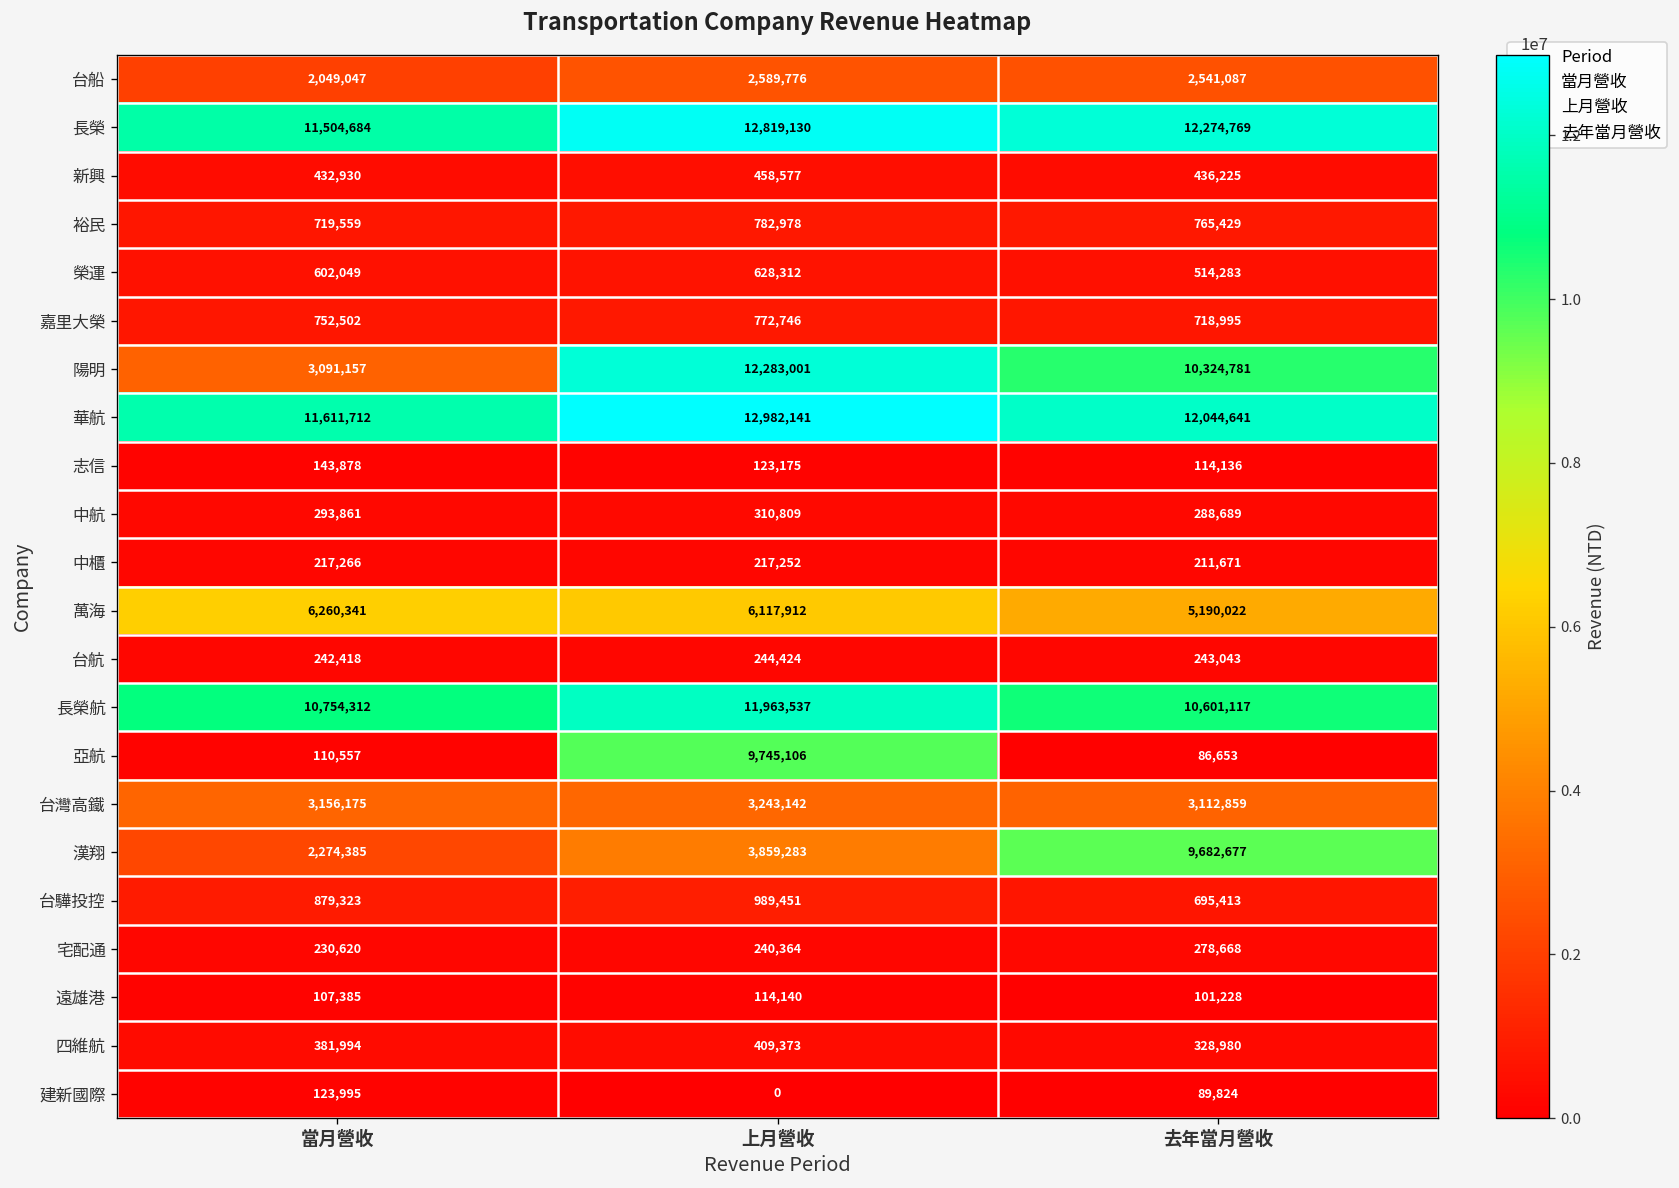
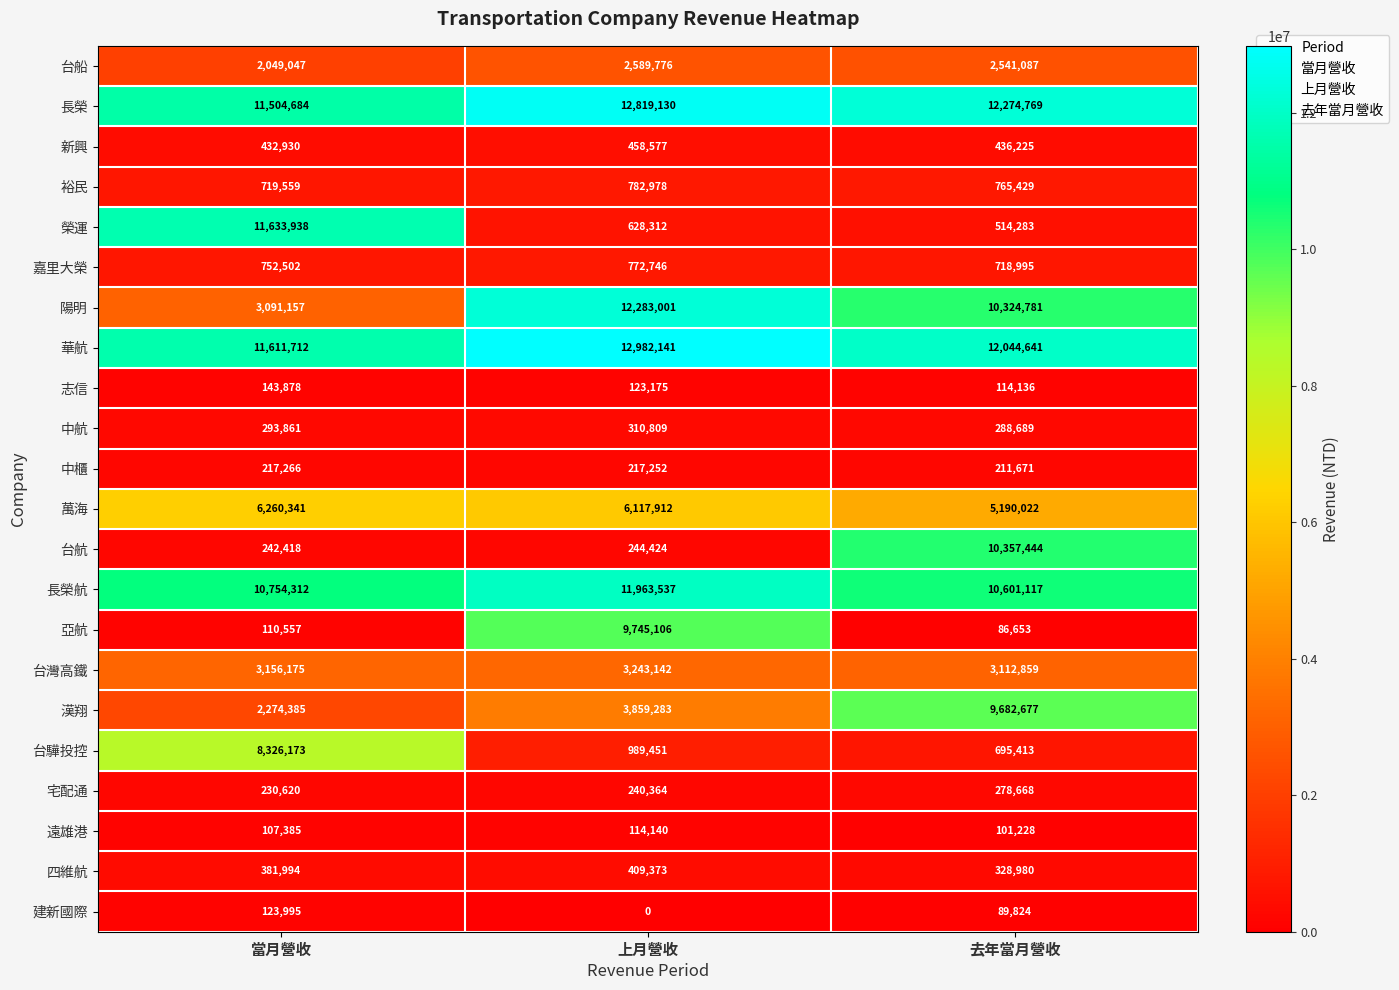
榮運, 當月營收: 602,049 -> 11,633,938
台航, 去年當月營收: 243,043 -> 10,357,444
台驊投控, 當月營收: 879,323 -> 8,326,173
